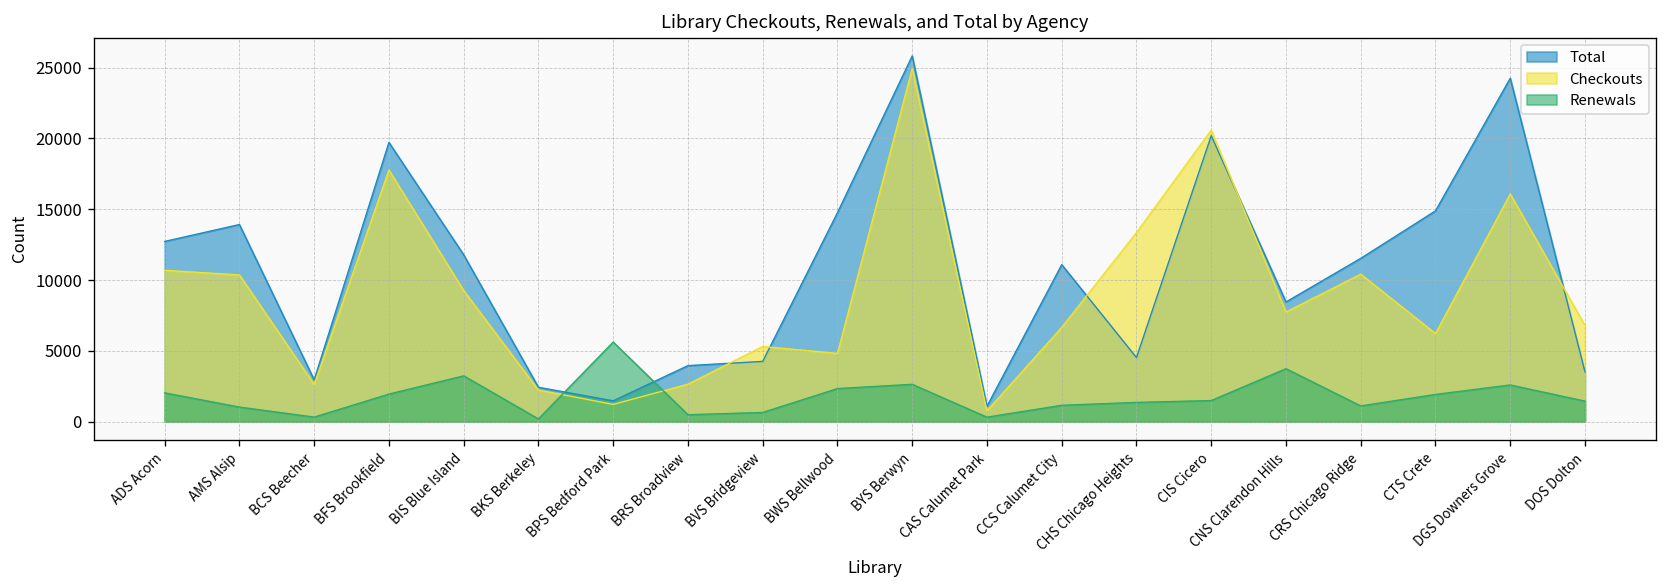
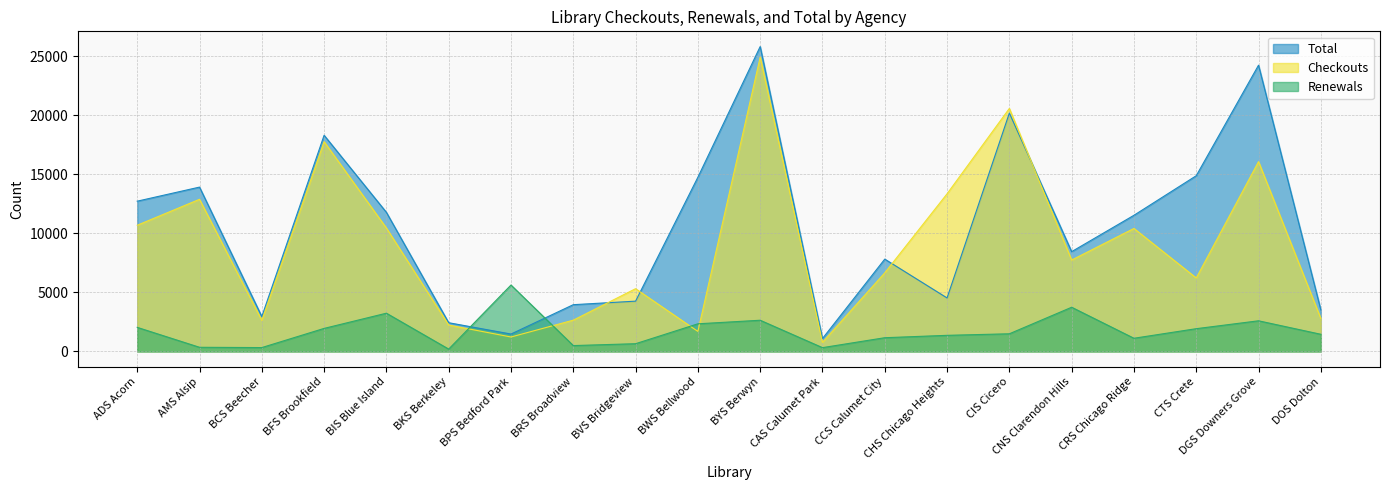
Checkouts, AMS Alsip: 10400 -> 12900
Renewals, AMS Alsip: 1000 -> 400
Total, BFS Brookfield: 19700 -> 18300
Checkouts, BIS Blue Island: 9300 -> 10500
Checkouts, BWS Bellwood: 4800 -> 1700
Total, CCS Calumet City: 11100 -> 7800
Checkouts, DOS Dolton: 6800 -> 2800
